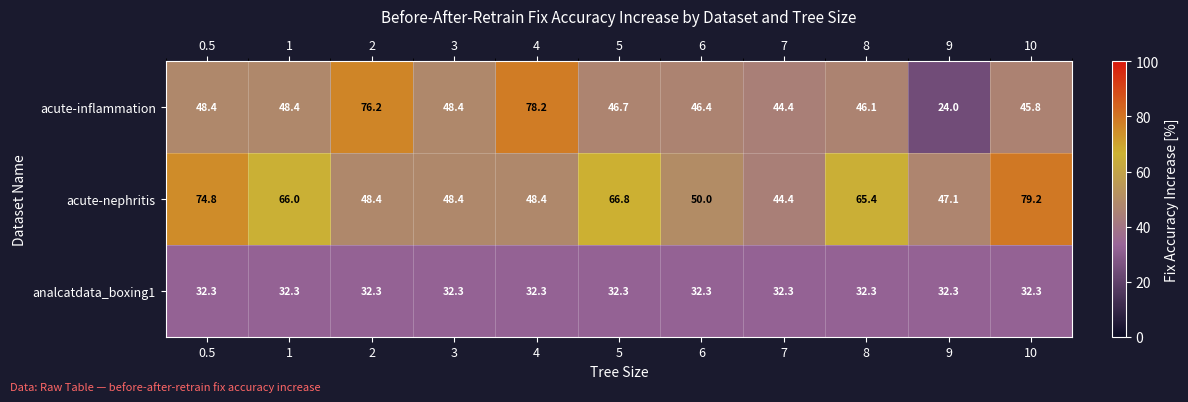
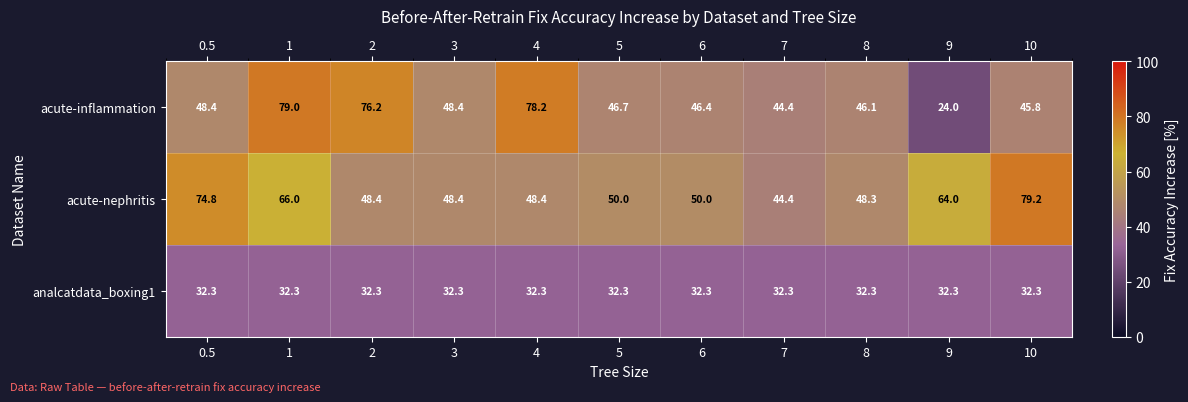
acute-inflammation, 1: 48.4 -> 79.0
acute-nephritis, 5: 66.8 -> 50.0
acute-nephritis, 8: 65.4 -> 48.3
acute-nephritis, 9: 47.1 -> 64.0
